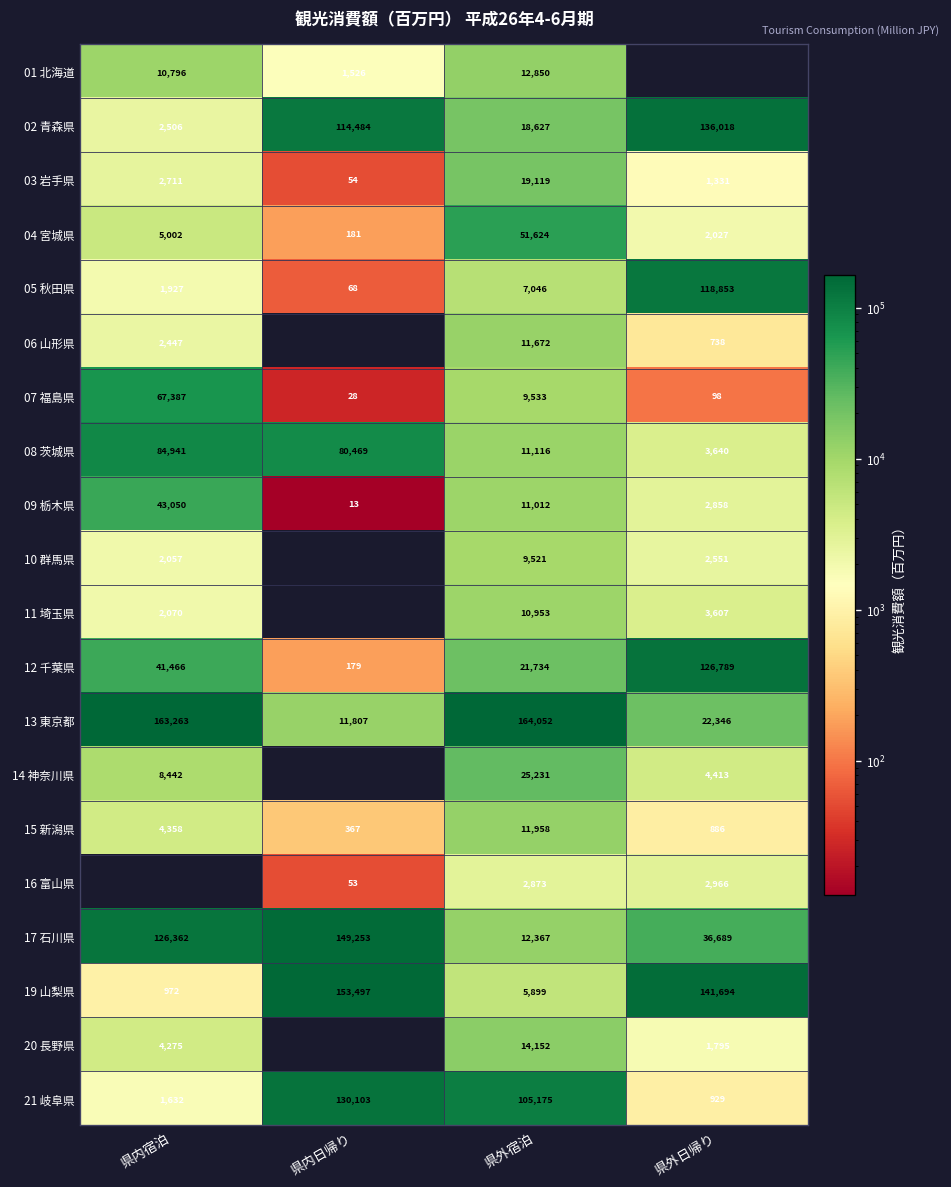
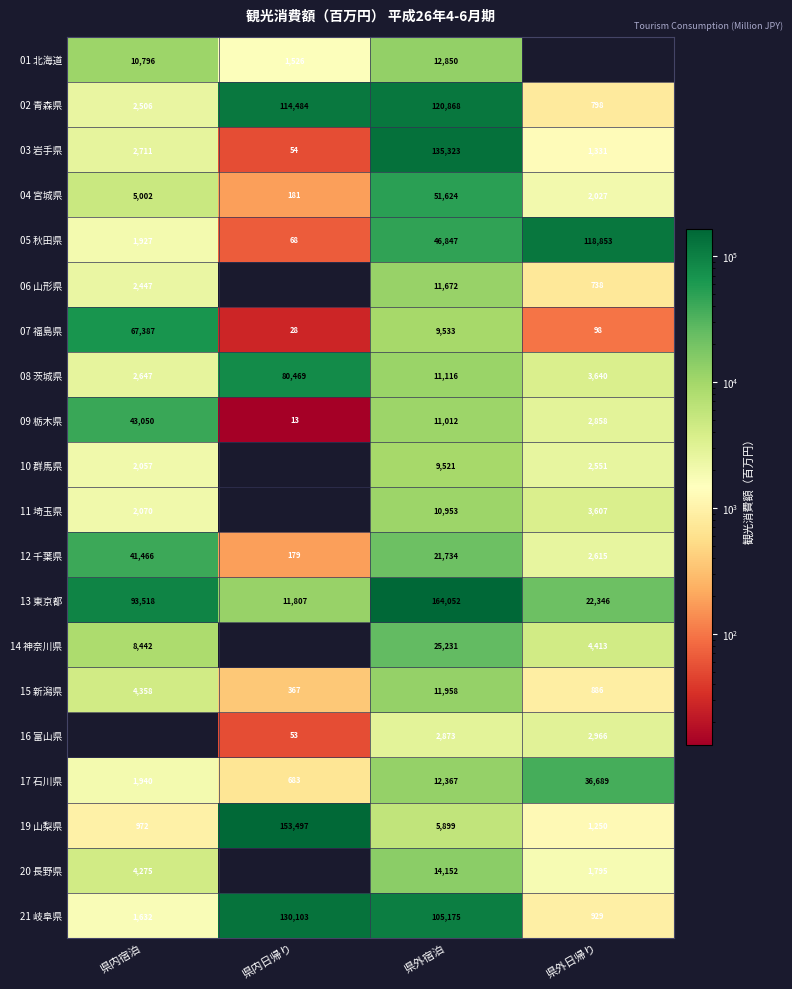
02 青森県, 県外宿泊: 18,627 -> 120,868
02 青森県, 県外日帰り: 136,018 -> 798
03 岩手県, 県外宿泊: 19,119 -> 135,323
05 秋田県, 県外宿泊: 7,046 -> 46,847
08 茨城県, 県内宿泊: 84,941 -> 2,647
12 千葉県, 県外日帰り: 126,789 -> 2,615
13 東京都, 県内宿泊: 163,263 -> 93,518
17 石川県, 県内宿泊: 126,362 -> 1,940
17 石川県, 県内日帰り: 149,253 -> 683
19 山梨県, 県外日帰り: 141,694 -> 1,250
